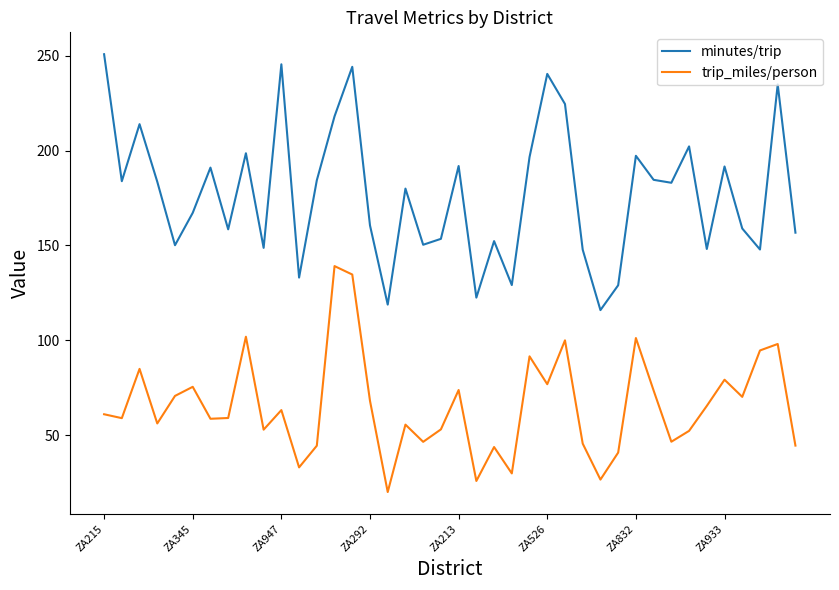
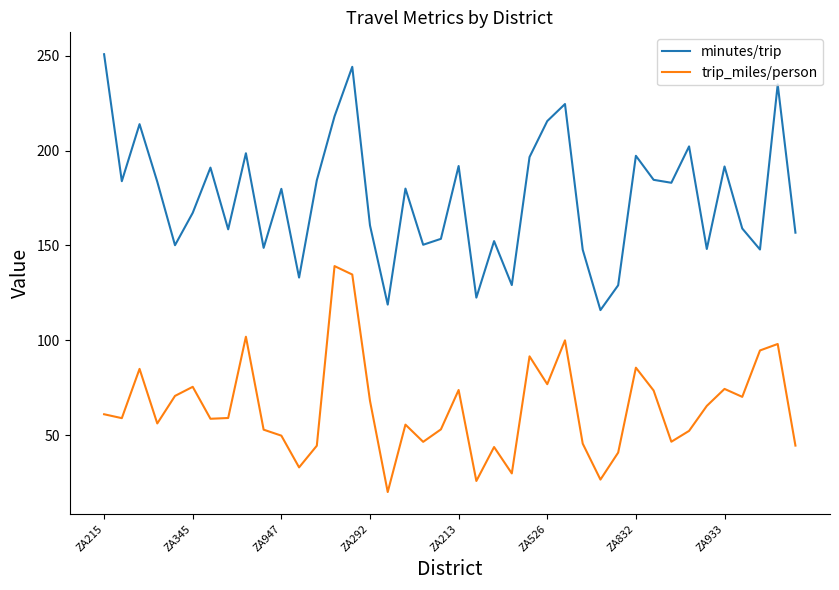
minutes/trip, ZA947: 245 -> 180
trip_miles/person, ZA947: 63 -> 50
minutes/trip, ZA526: 240 -> 216
trip_miles/person, ZA832: 101 -> 86
trip_miles/person, ZA933: 79 -> 74
